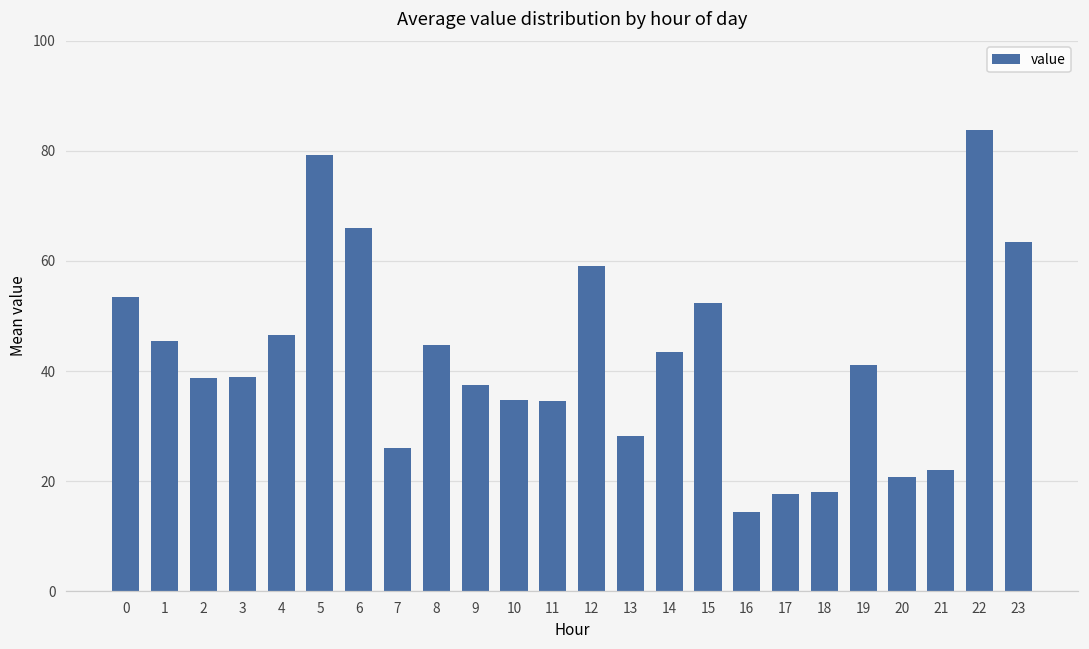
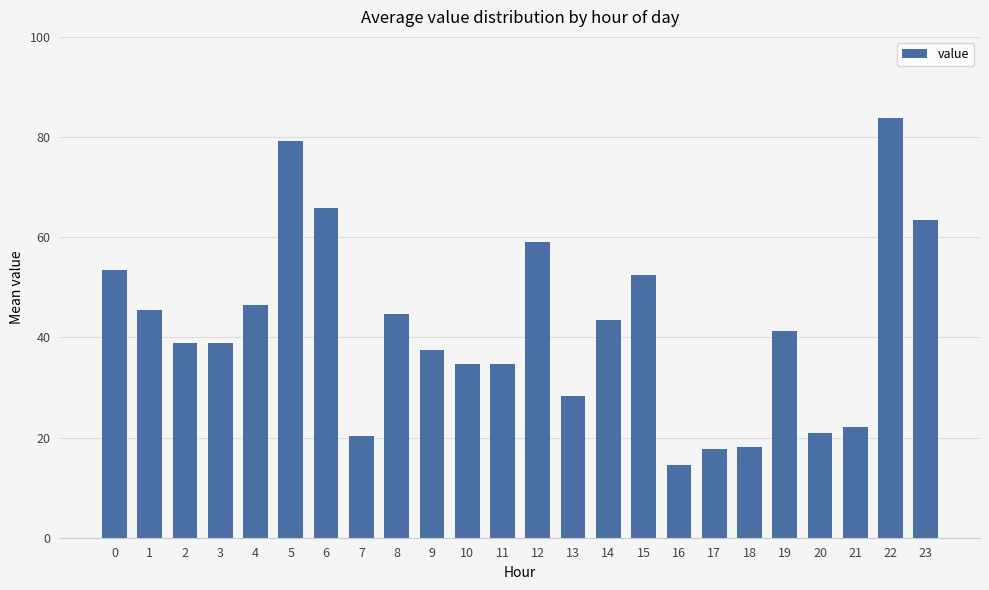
7: 26 -> 20
